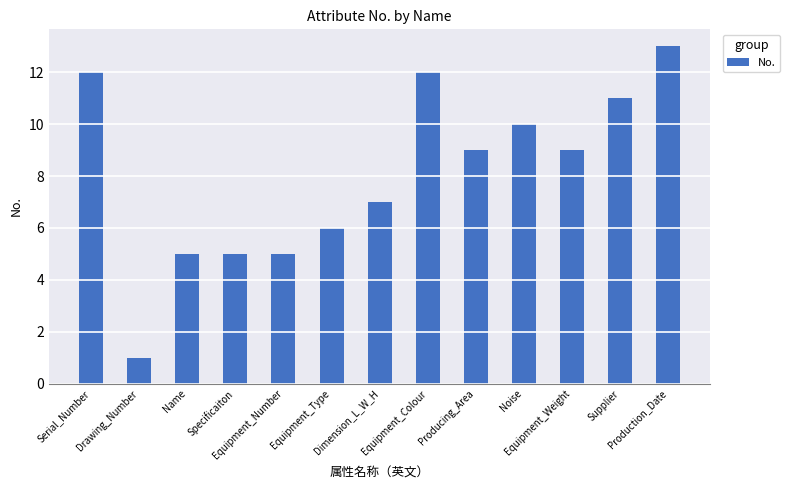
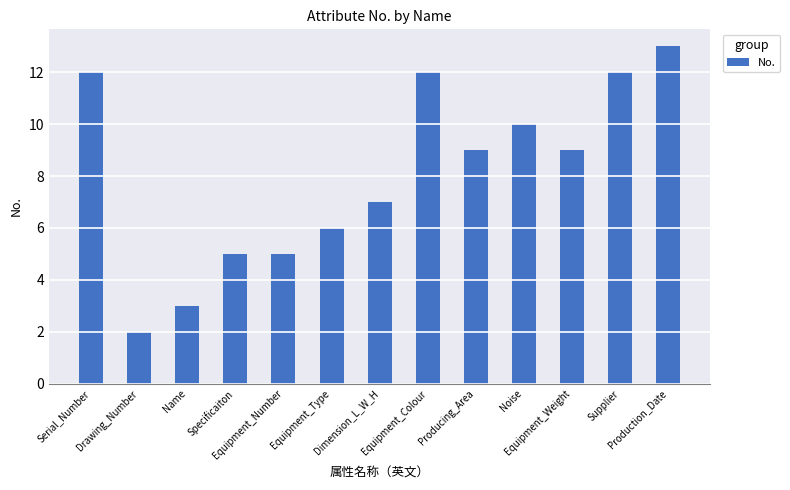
Drawing_Number: 1 -> 2
Name: 5 -> 3
Supplier: 11 -> 12
